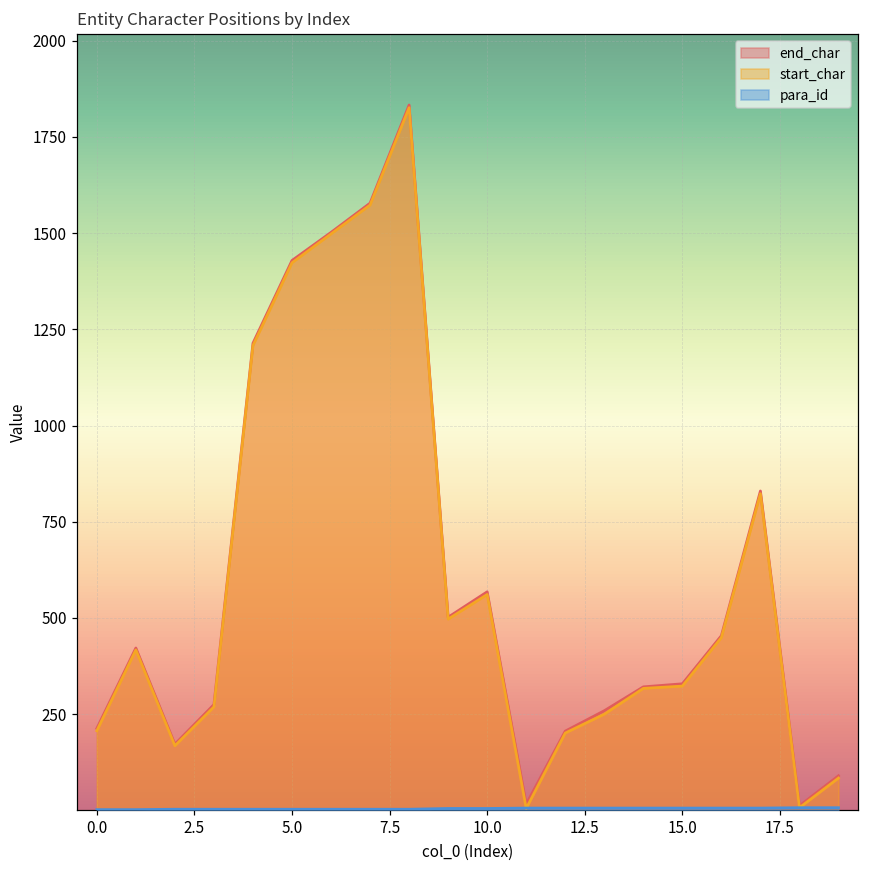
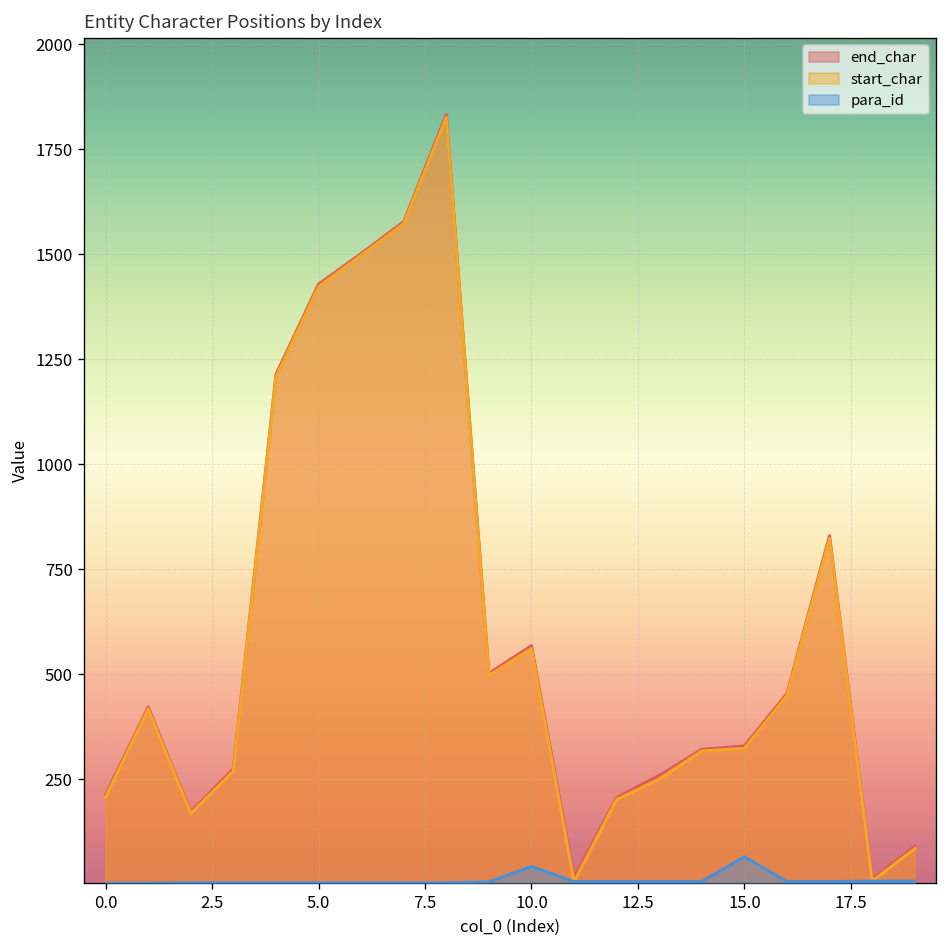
para_id, 10.0: 10 -> 40
para_id, 15.0: 10 -> 70
